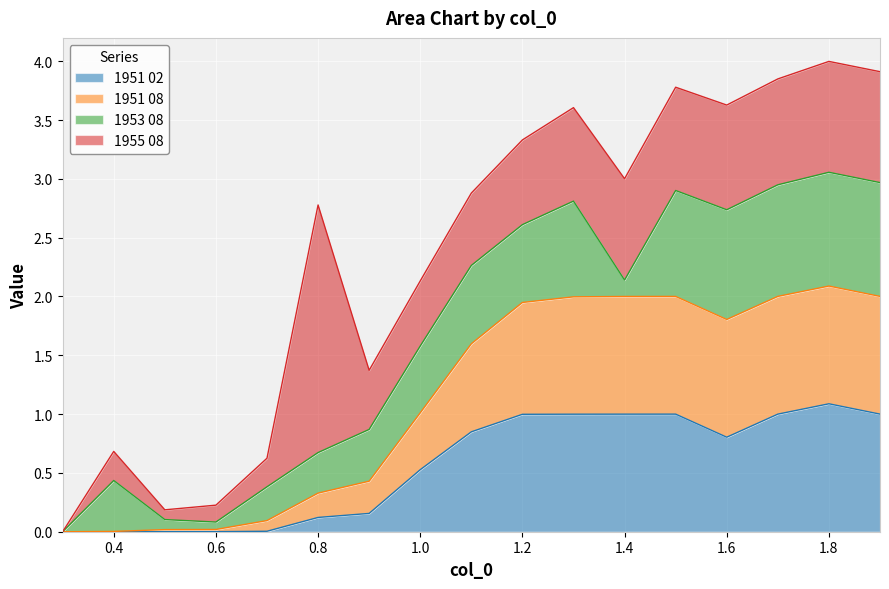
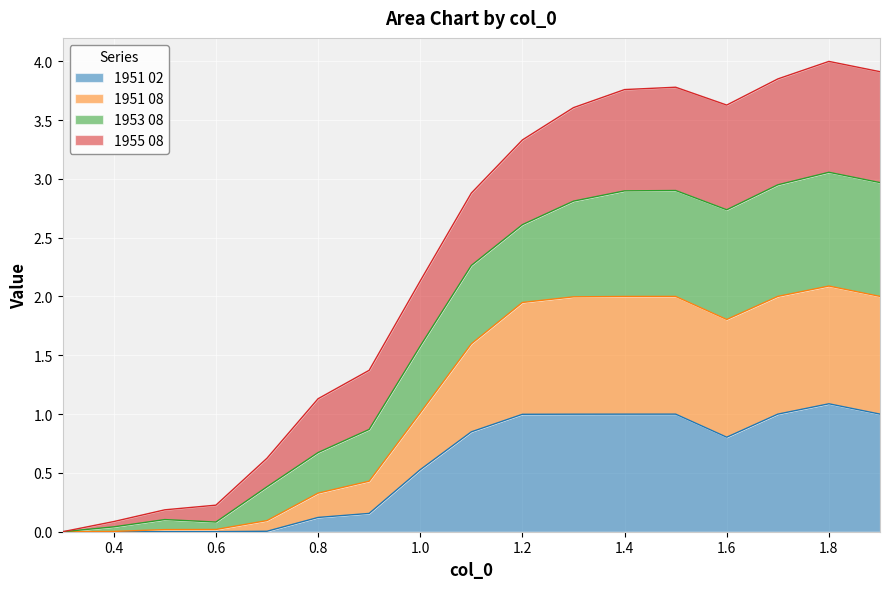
1953 08, 0.4: 0.43 -> 0.04
1955 08, 0.4: 0.25 -> 0.04
1955 08, 0.8: 2.10 -> 0.46
1953 08, 1.4: 0.14 -> 0.90
